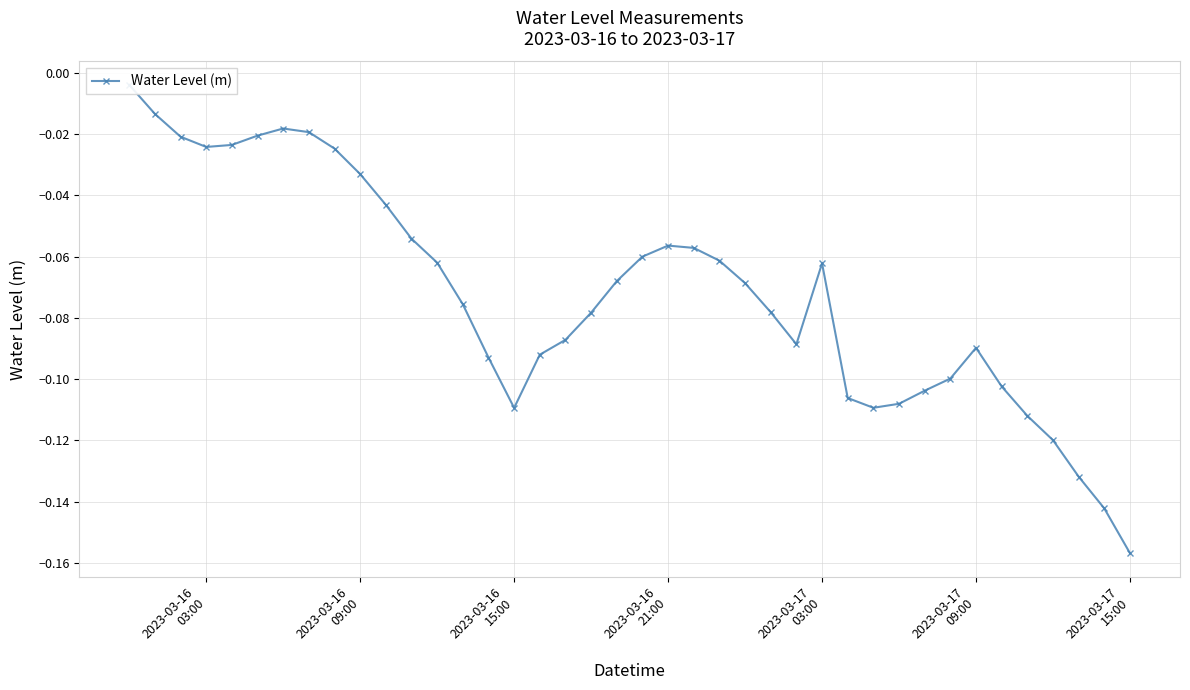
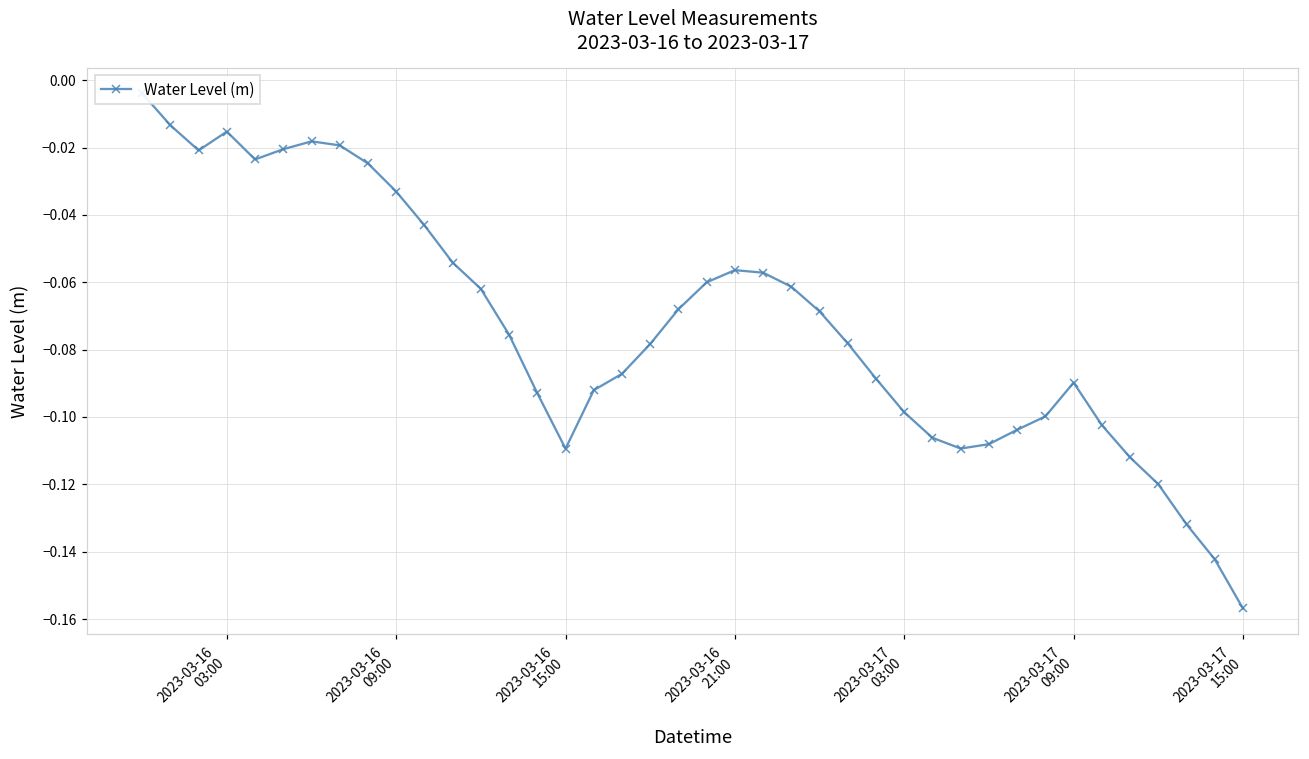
2023-03-16 03:00: -0.024 -> -0.015
2023-03-17 03:00: -0.062 -> -0.099
